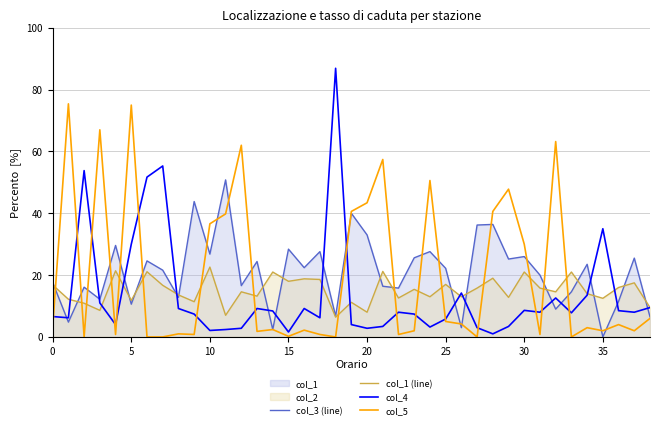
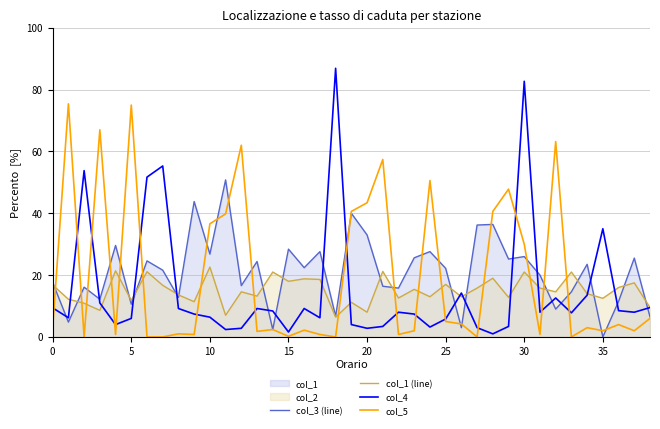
col_4, 0: 7 -> 9
col_4, 5: 30 -> 6
col_4, 10: 2 -> 6
col_4, 30: 9 -> 83
